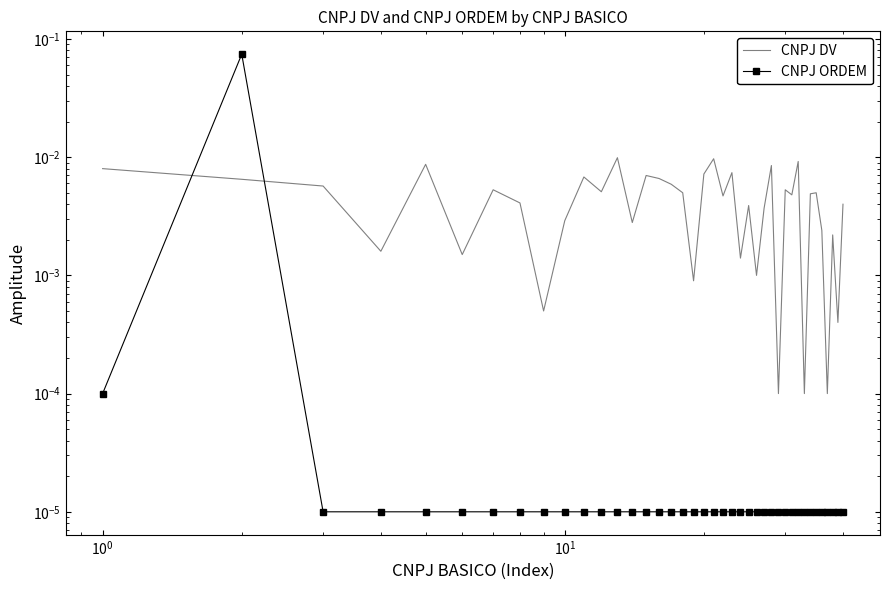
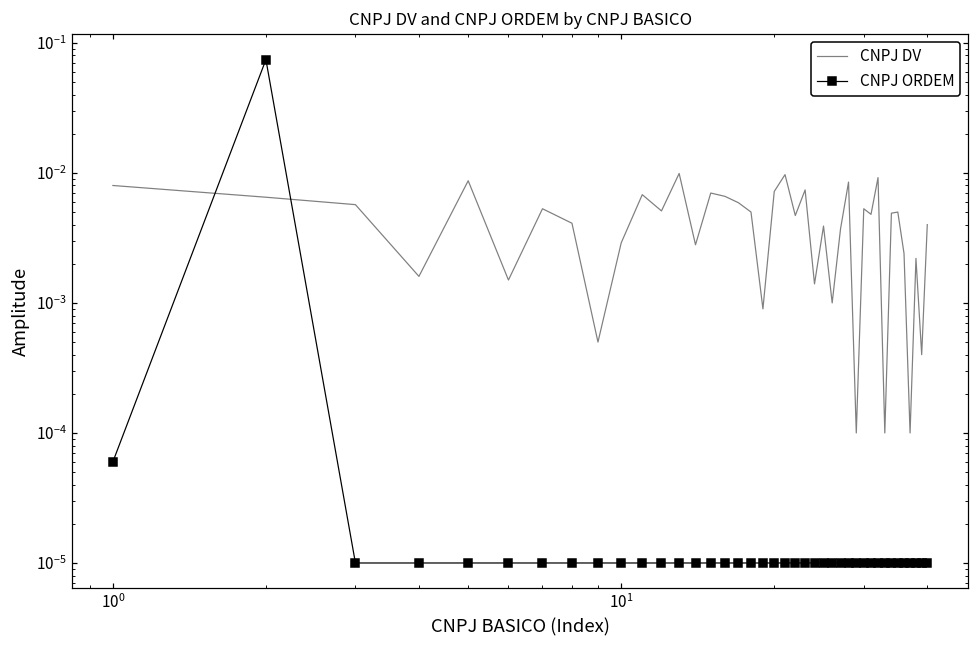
CNPJ ORDEM, 10^0: 0.00010 -> 0.00006
